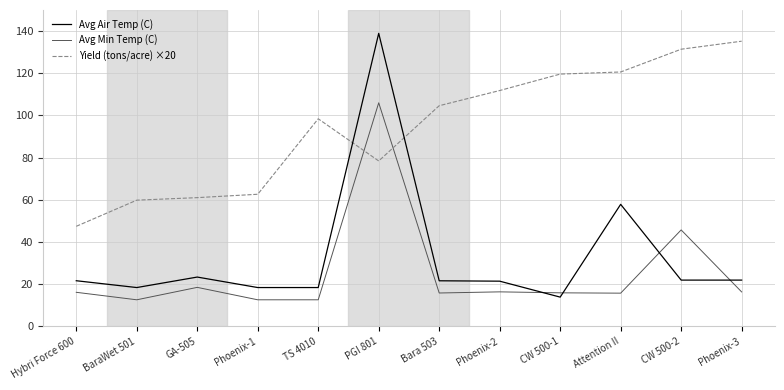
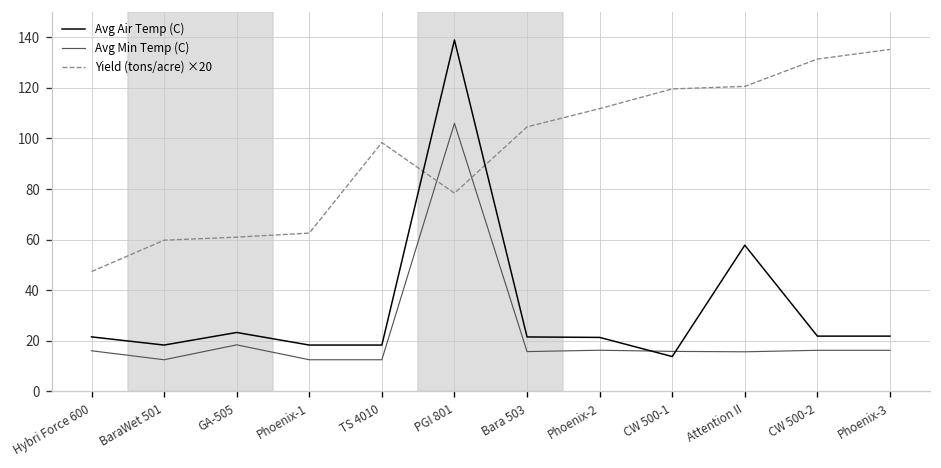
Avg Min Temp (C), CW 500-2: 46 -> 16
